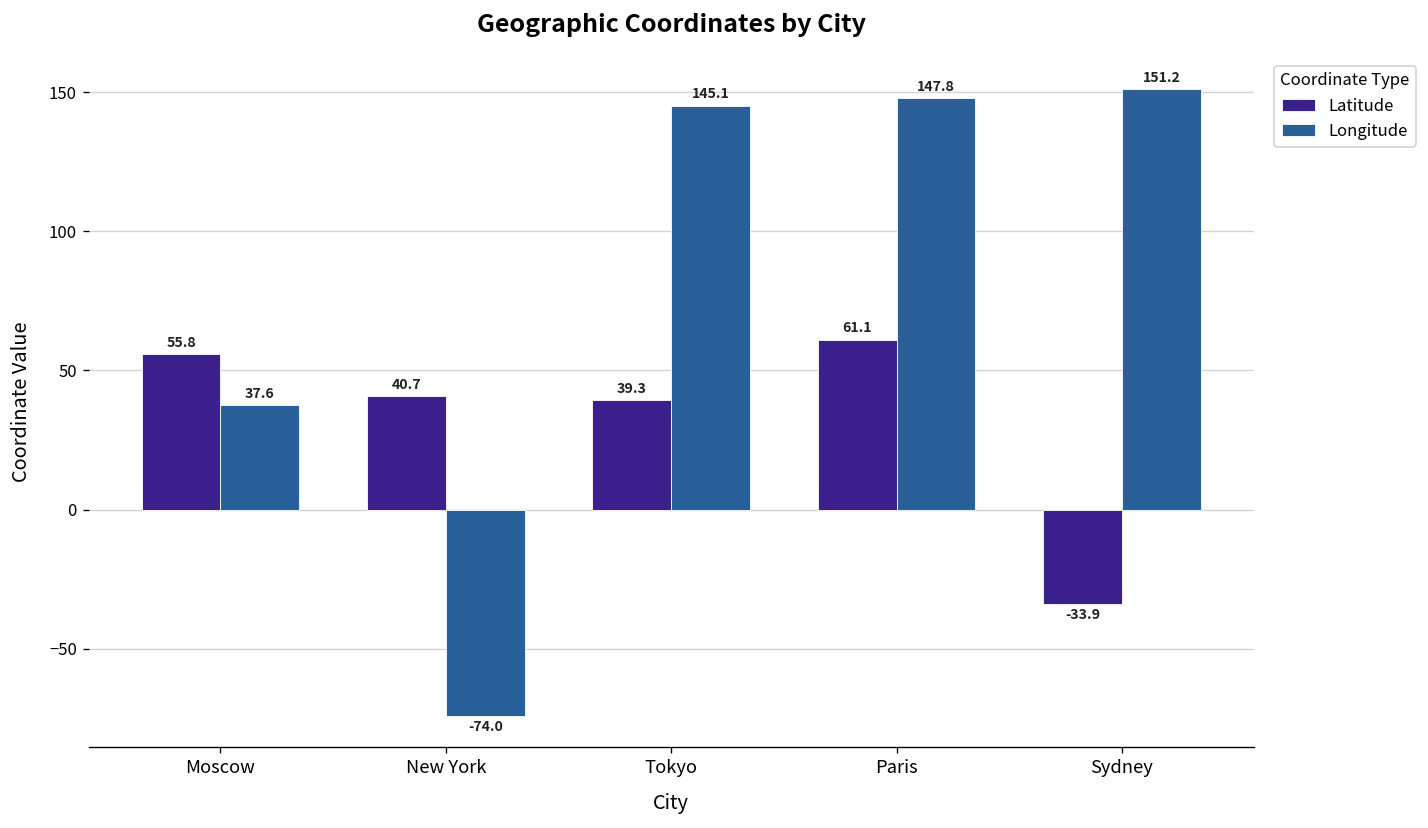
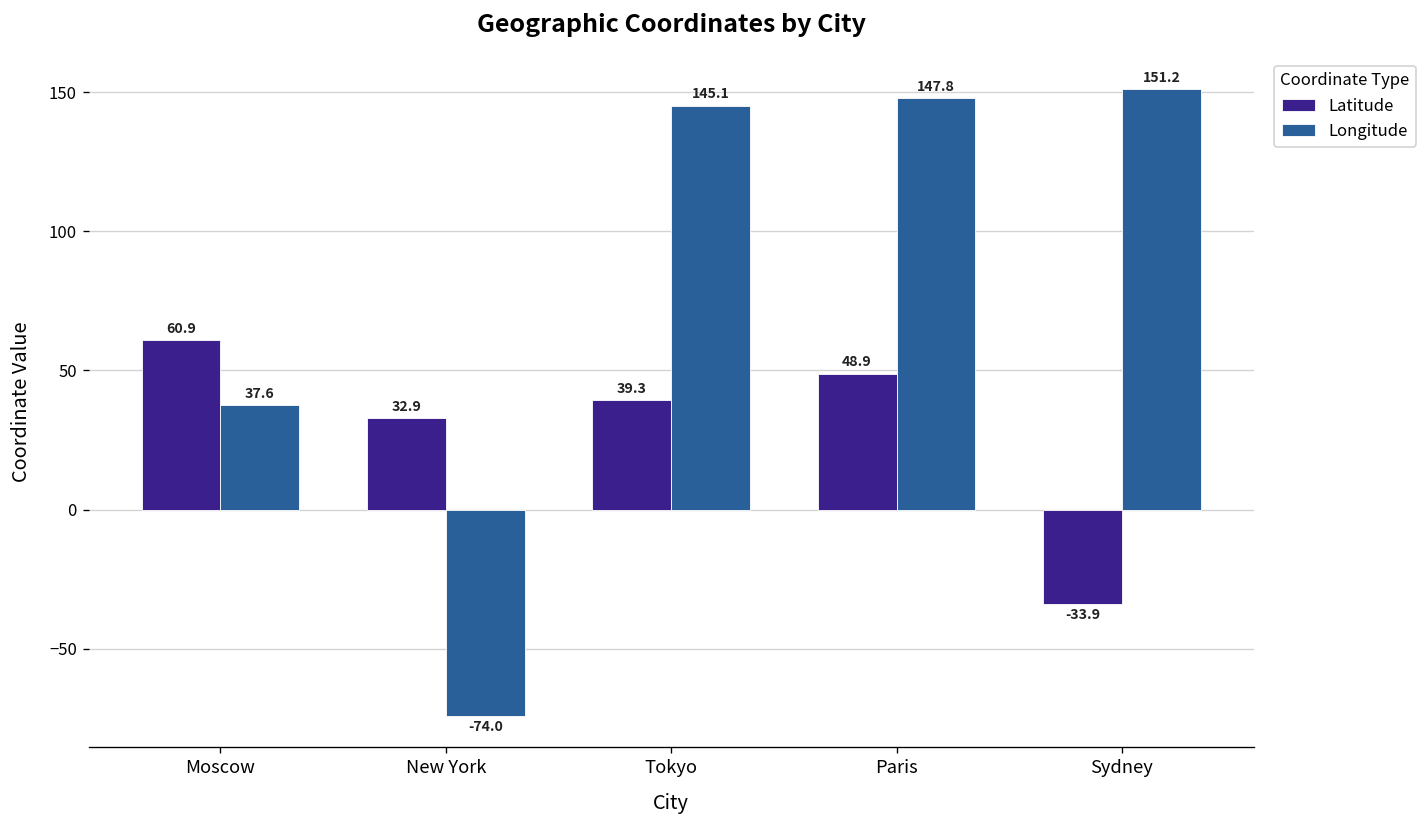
Latitude, Moscow: 55.8 -> 60.9
Latitude, New York: 40.7 -> 32.9
Latitude, Paris: 61.1 -> 48.9
